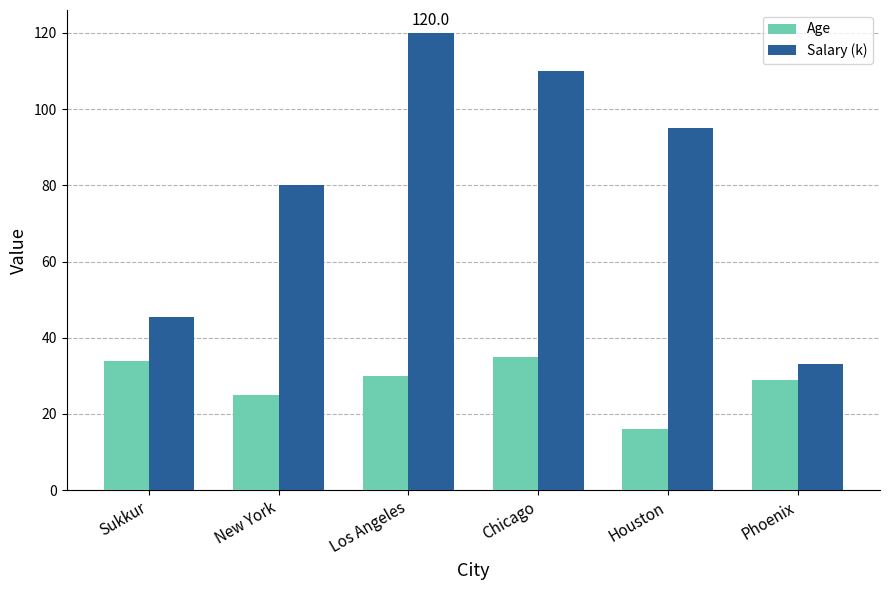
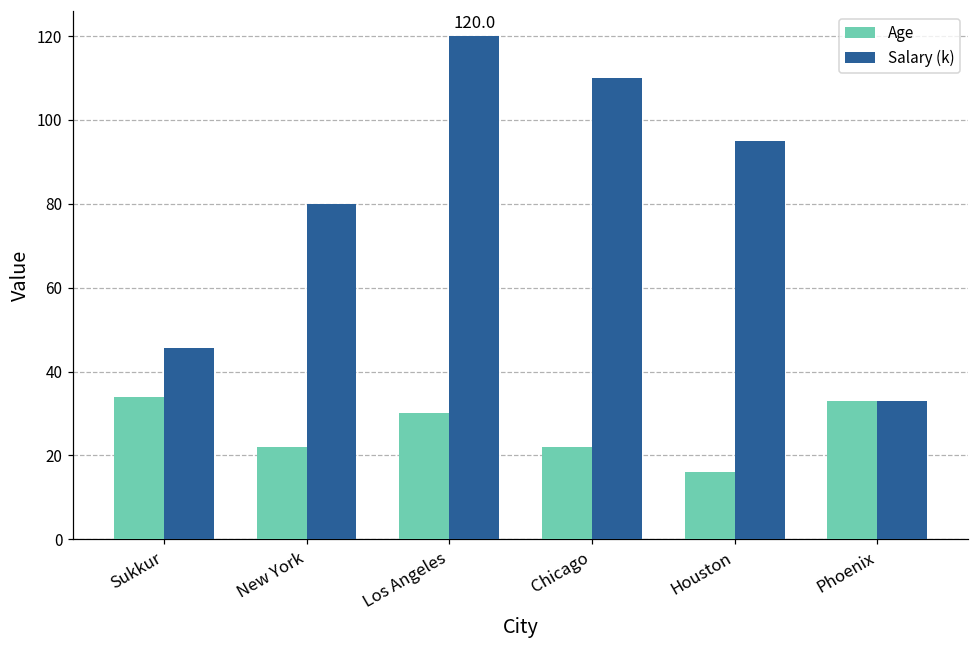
Age, New York: 25 -> 22
Age, Chicago: 35 -> 22
Age, Phoenix: 29 -> 33
